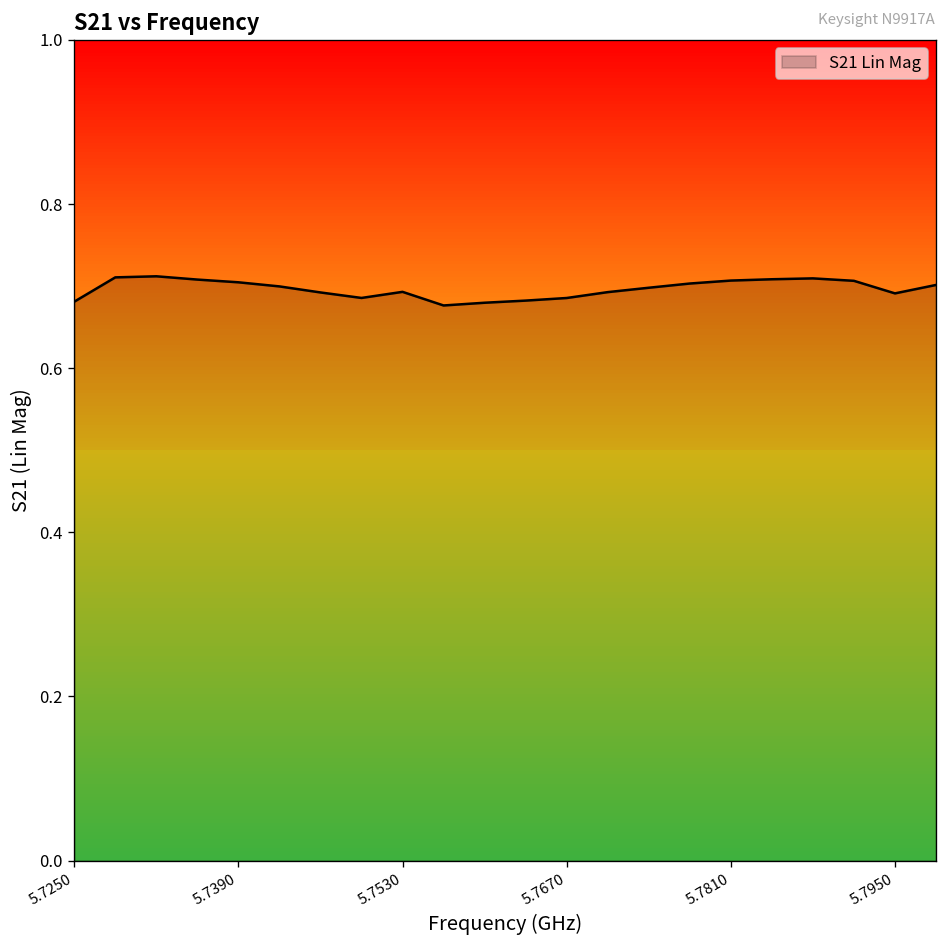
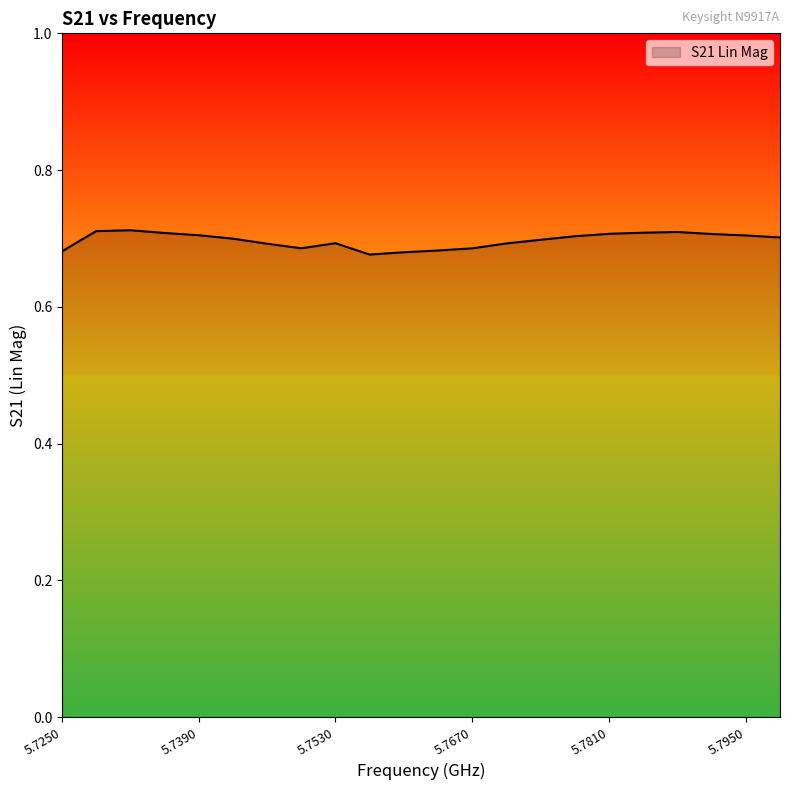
5.7950: 0.69 -> 0.70
